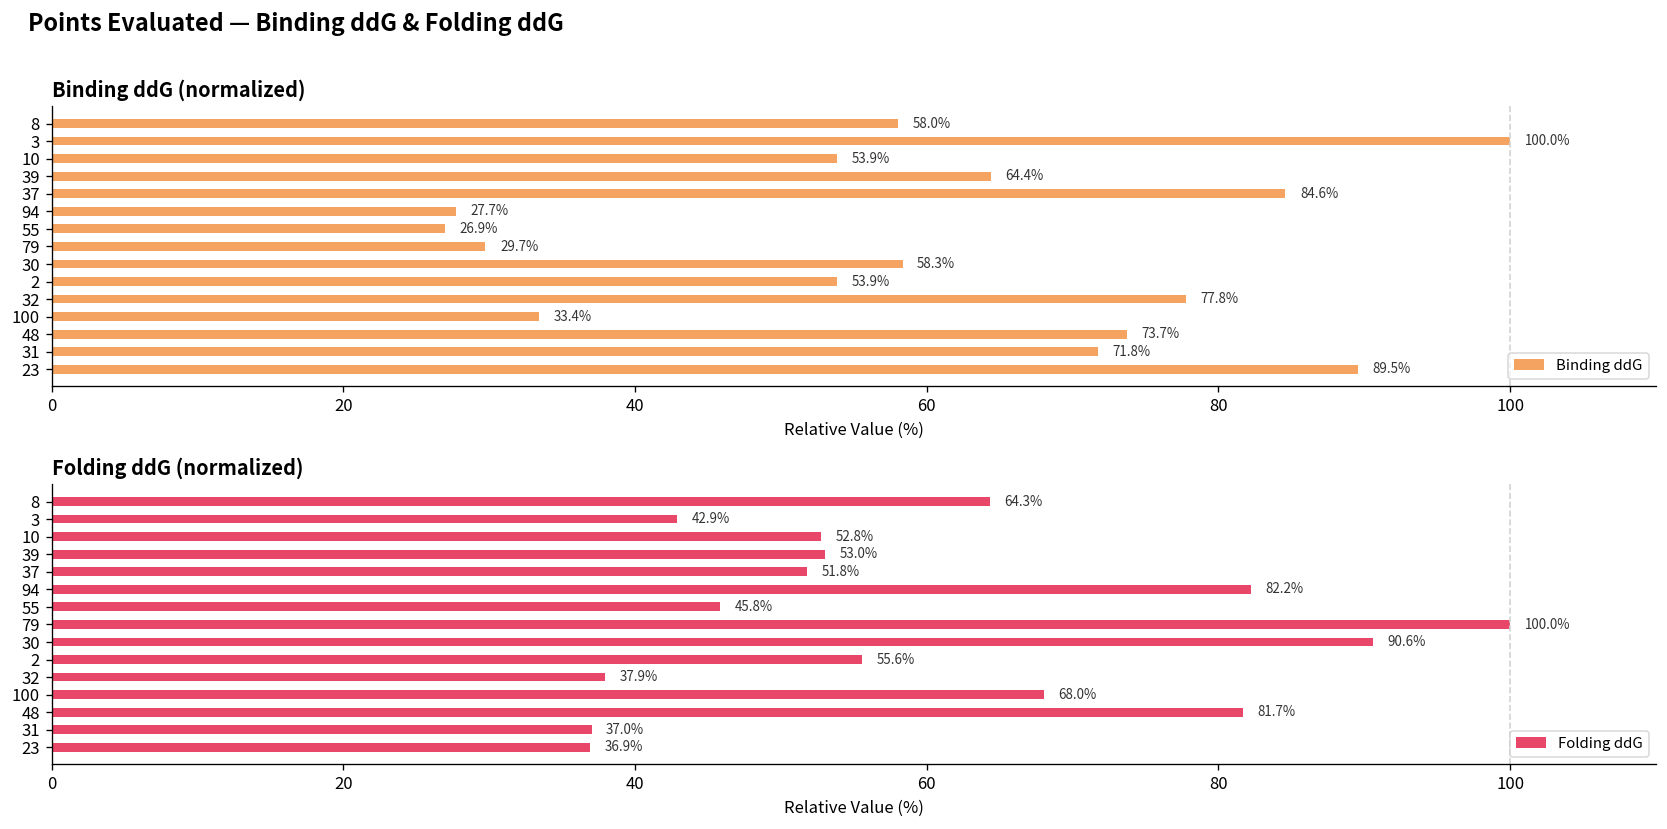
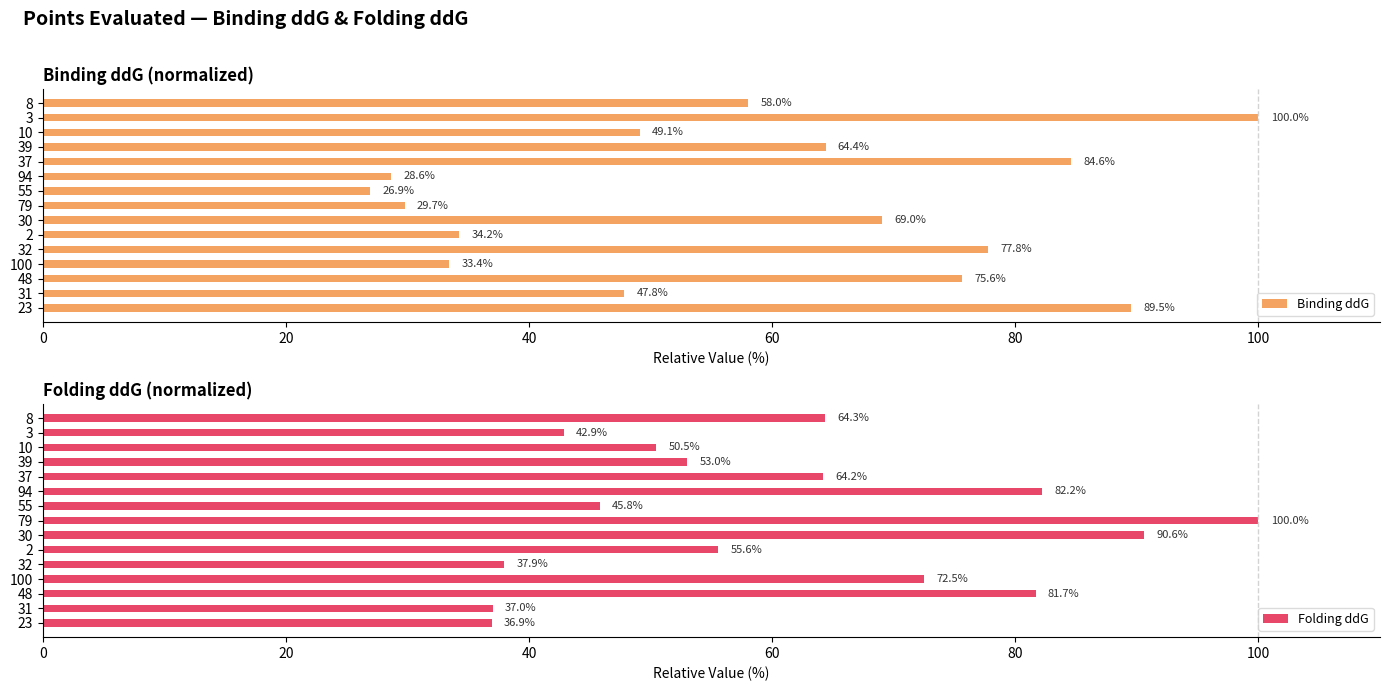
Binding ddG (normalized), 10: 53.9% -> 49.1%
Binding ddG (normalized), 94: 27.7% -> 28.6%
Binding ddG (normalized), 30: 58.3% -> 69.0%
Binding ddG (normalized), 2: 53.9% -> 34.2%
Binding ddG (normalized), 48: 73.7% -> 75.6%
Binding ddG (normalized), 31: 71.8% -> 47.8%
Folding ddG (normalized), 10: 52.8% -> 50.5%
Folding ddG (normalized), 37: 51.8% -> 64.2%
Folding ddG (normalized), 100: 68.0% -> 72.5%
